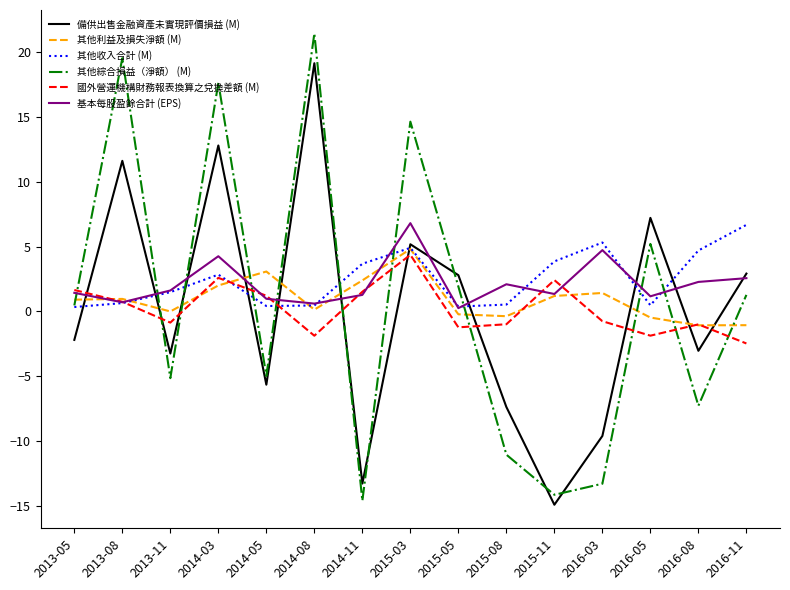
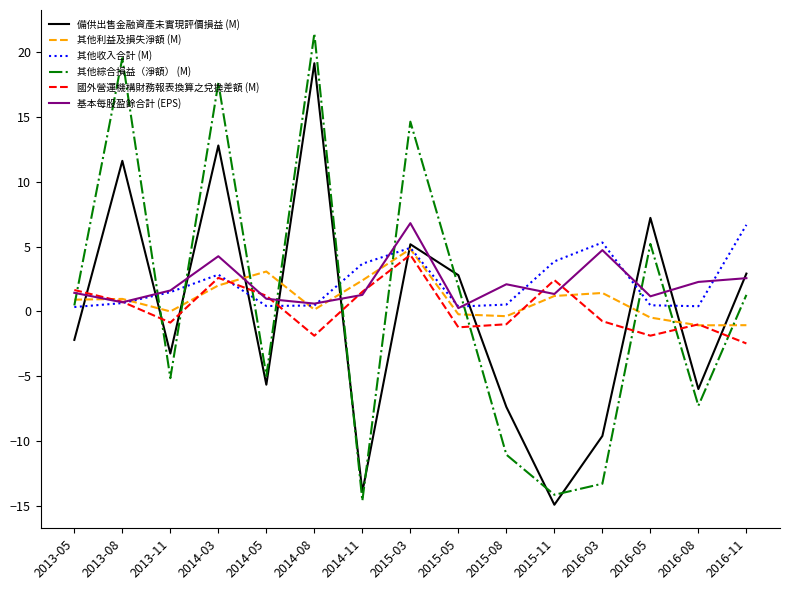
備供出售金融資產未實現評價損益 (M), 2014-11: -13.3 -> -13.9
備供出售金融資產未實現評價損益 (M), 2016-08: -3.0 -> -6.0
其他收入合計 (M), 2016-08: 4.7 -> 0.4
